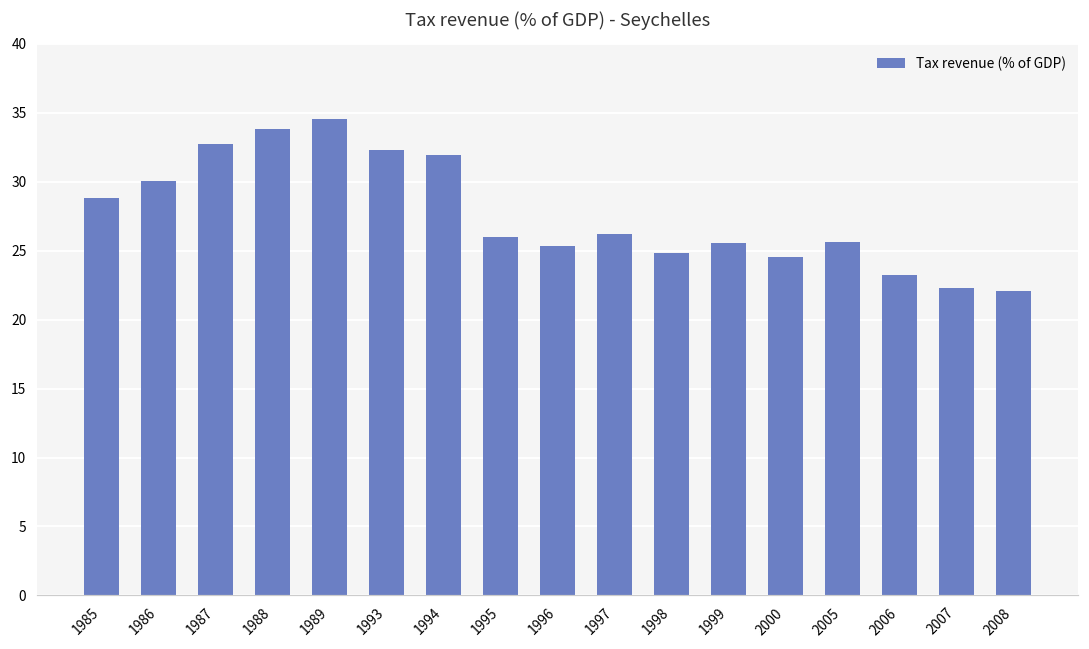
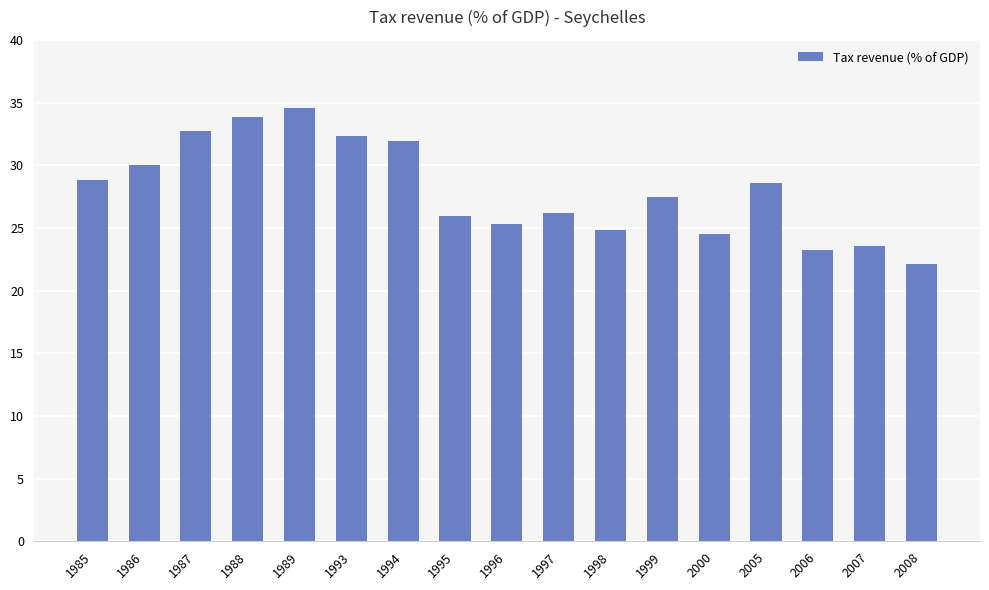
1999: 25.6 -> 27.4
2005: 25.7 -> 28.6
2007: 22.3 -> 23.5
